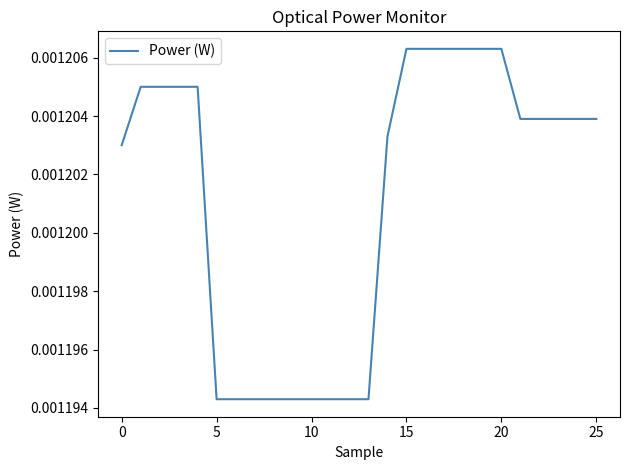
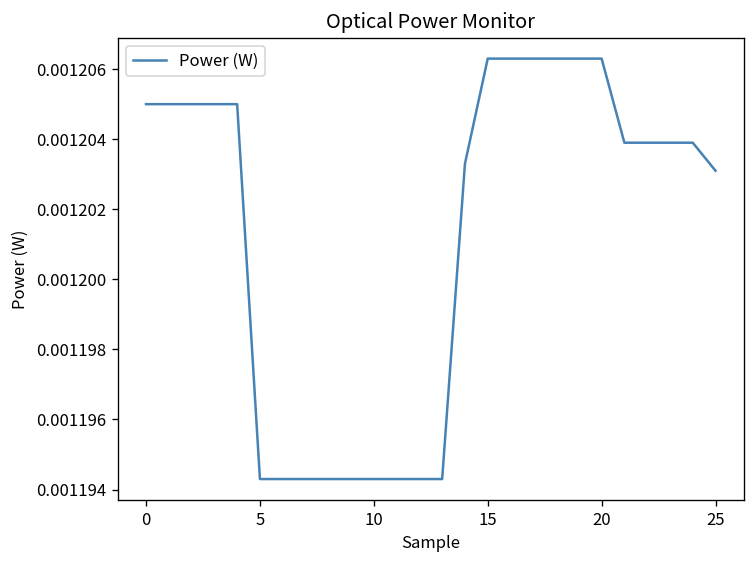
0: 0.001203 -> 0.001205
25: 0.0012039 -> 0.0012031
